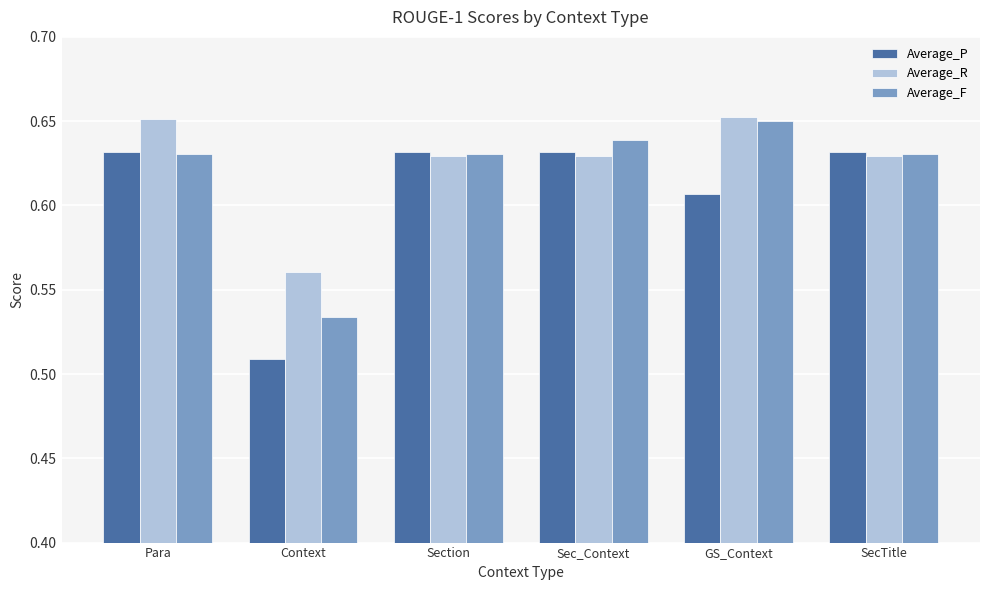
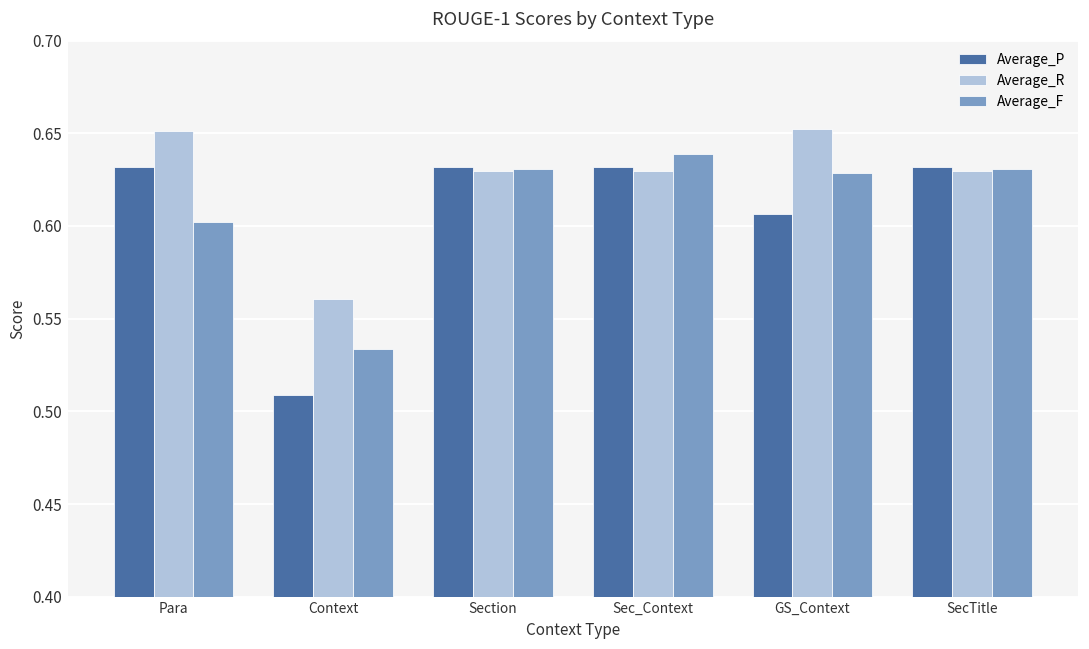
Average_F, Para: 0.631 -> 0.602
Average_F, GS_Context: 0.650 -> 0.629
